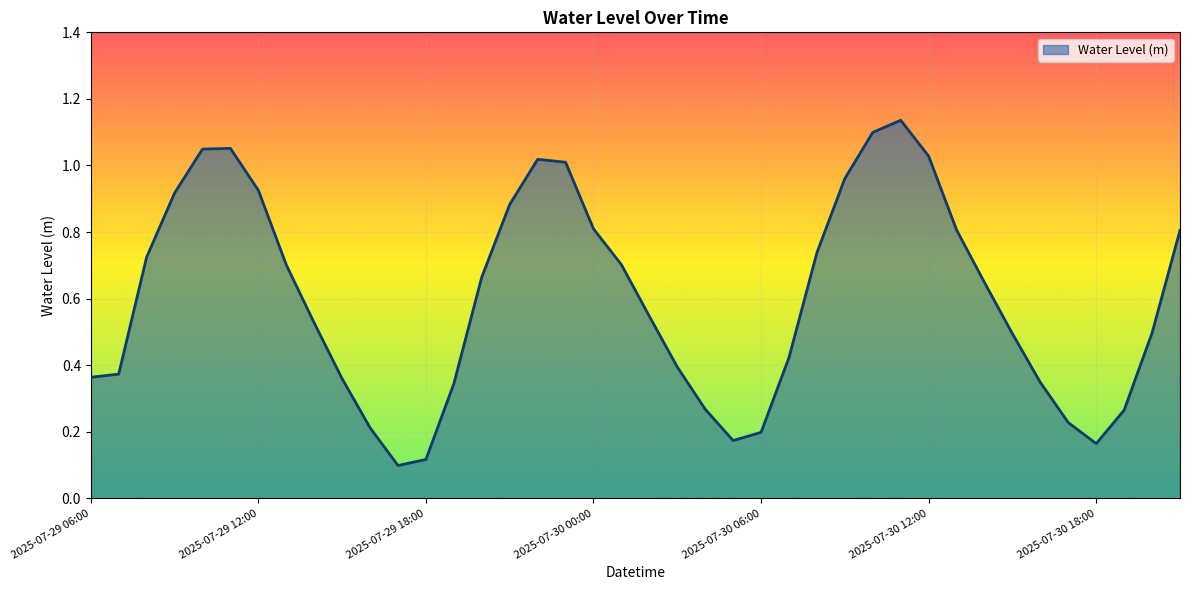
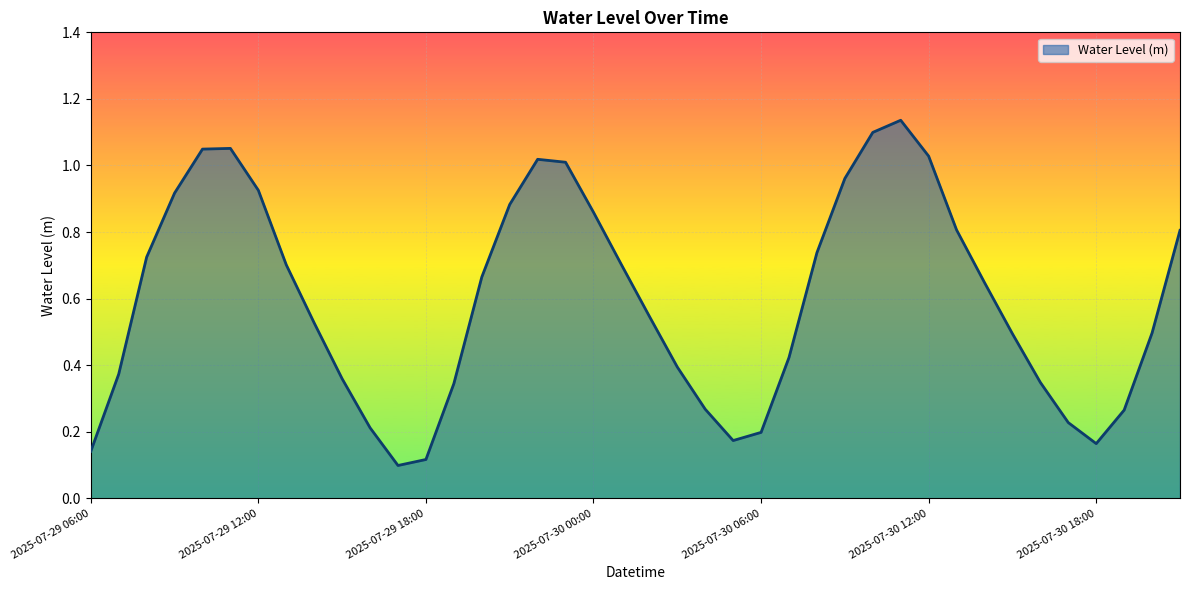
2025-07-29 06:00: 0.36 -> 0.14
2025-07-30 00:00: 0.81 -> 0.86
